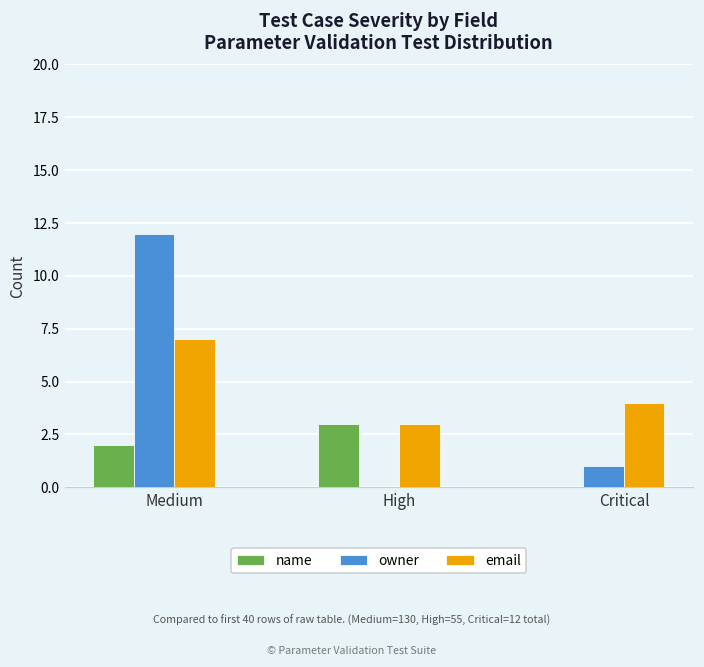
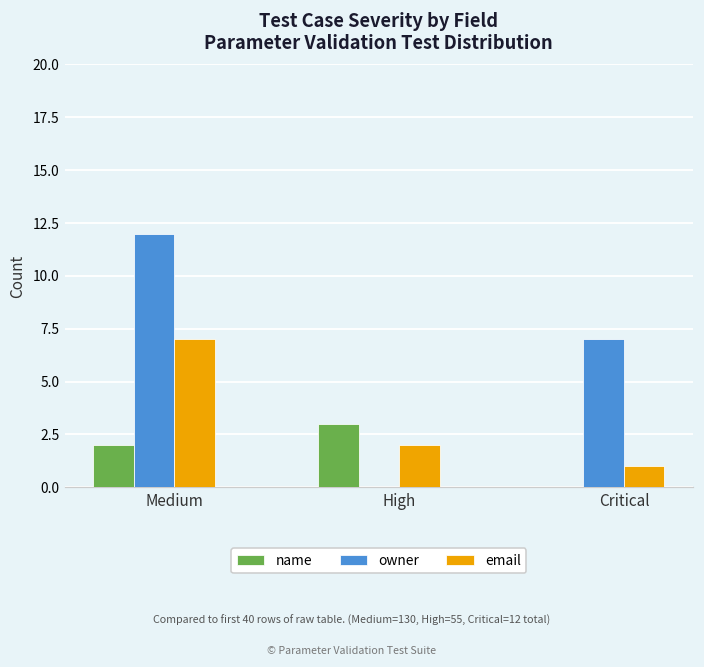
email, High: 3 -> 2
owner, Critical: 1 -> 7
email, Critical: 4 -> 1
